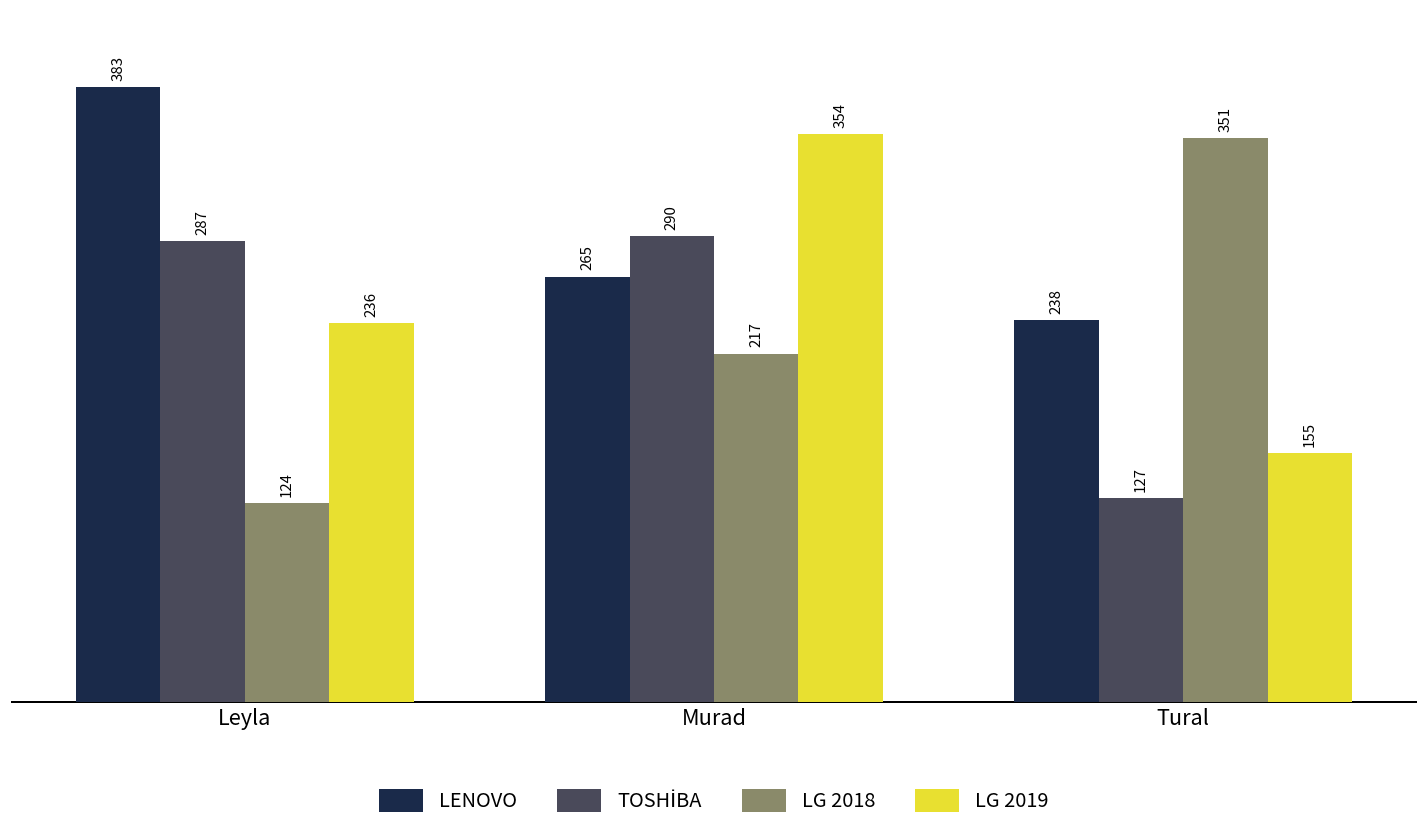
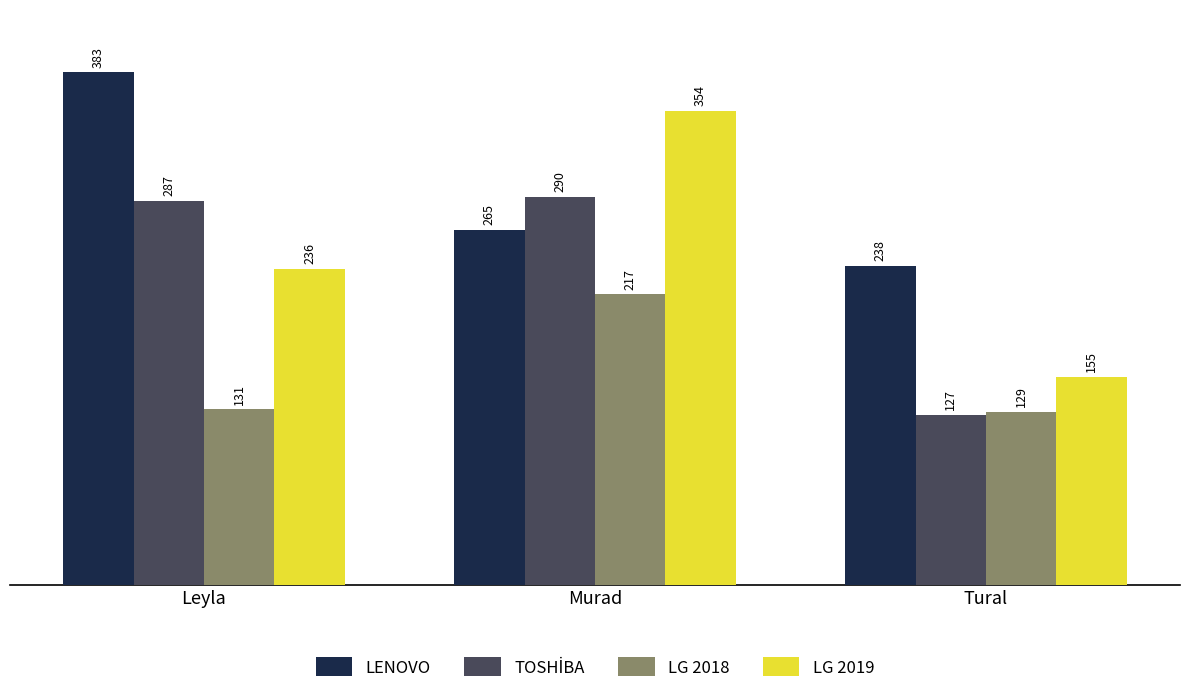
LG 2018, Leyla: 124 -> 131
LG 2018, Tural: 351 -> 129
